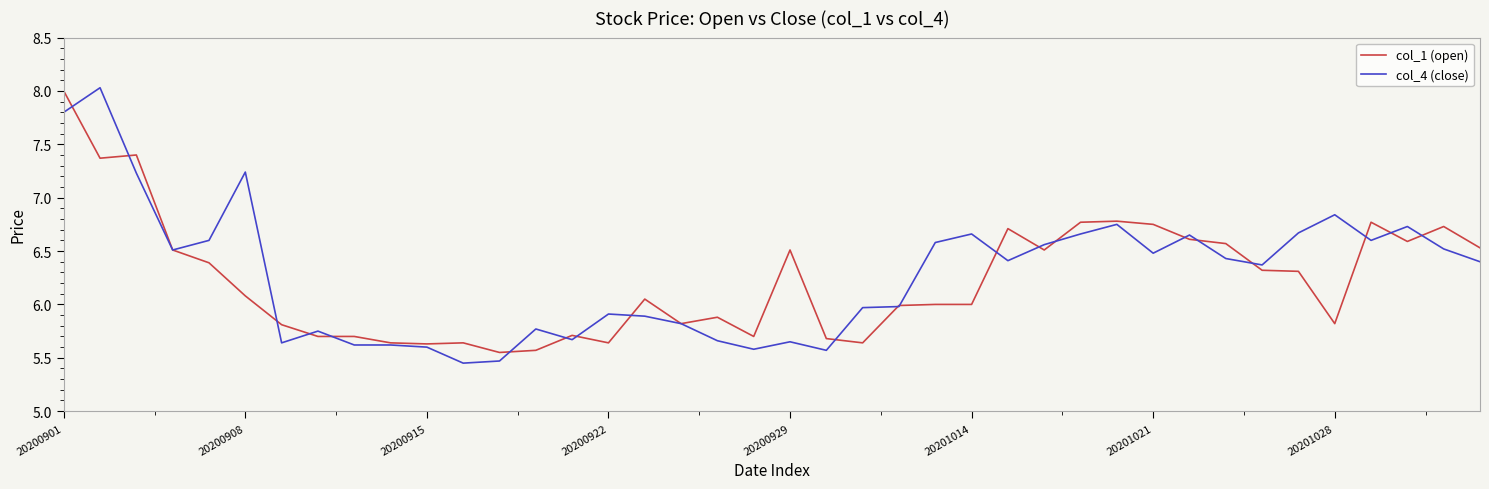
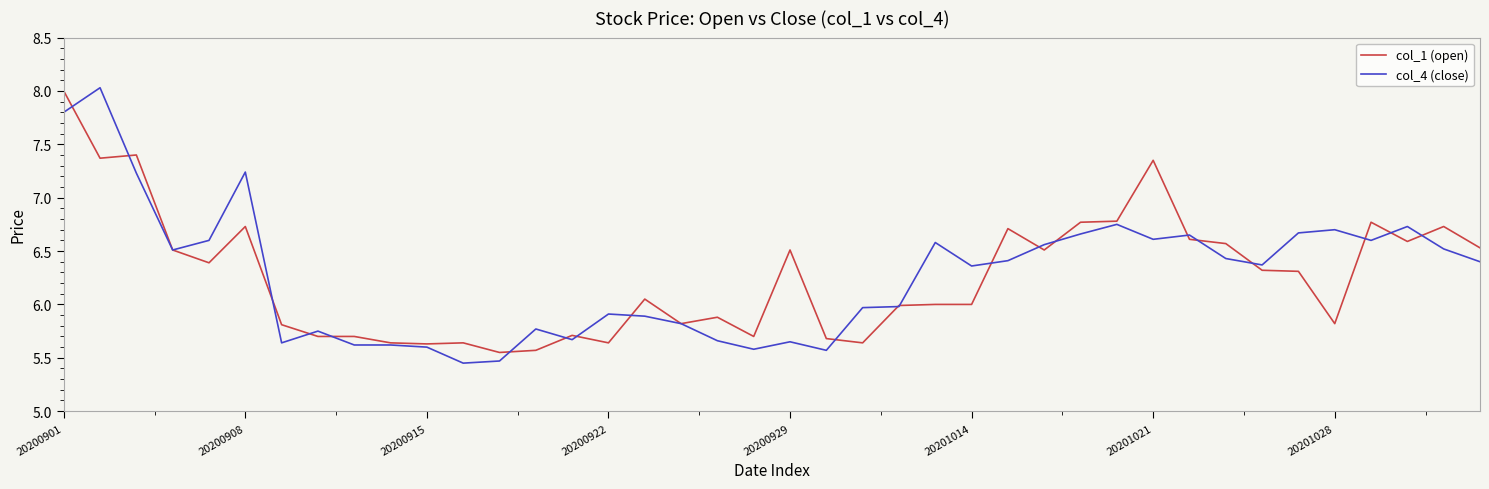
col_1 (open), 20200908: 6.08 -> 6.73
col_4 (close), 20201014: 6.66 -> 6.36
col_1 (open), 20201021: 6.75 -> 7.35
col_4 (close), 20201021: 6.48 -> 6.61
col_4 (close), 20201028: 6.84 -> 6.70
